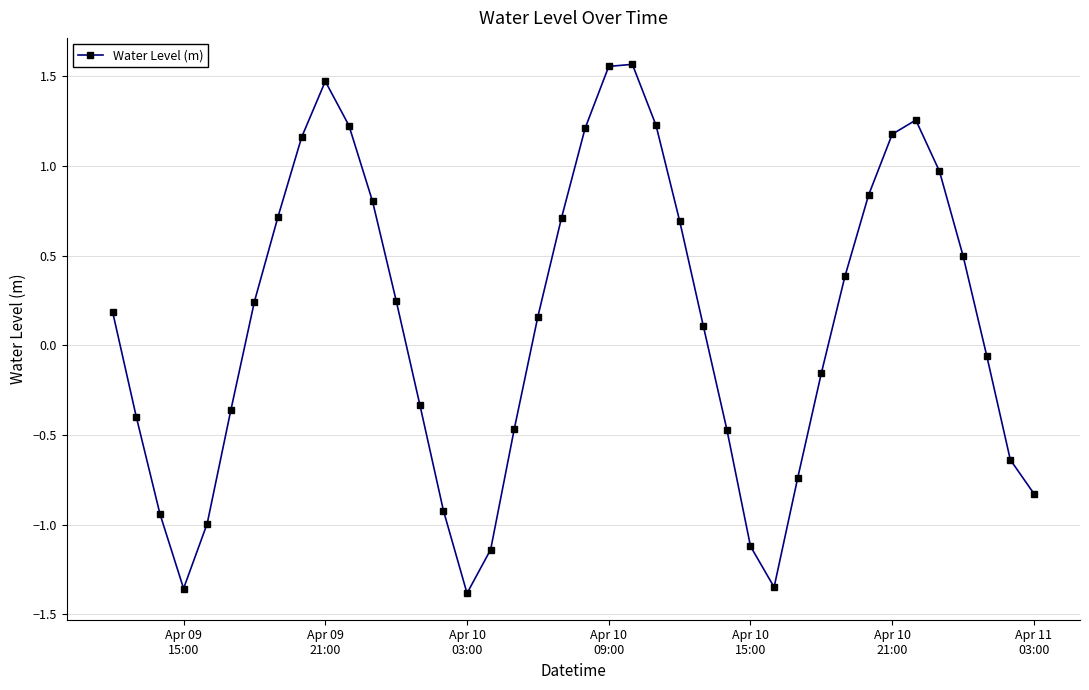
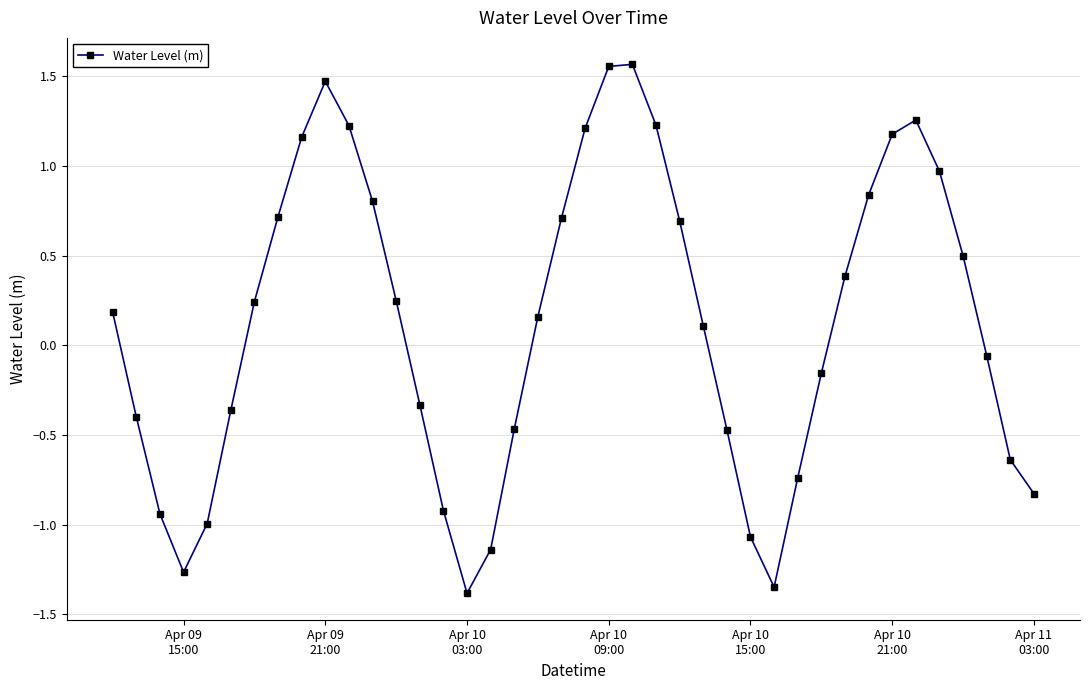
Apr 09 15:00: -1.36 -> -1.27
Apr 10 15:00: -1.12 -> -1.07
